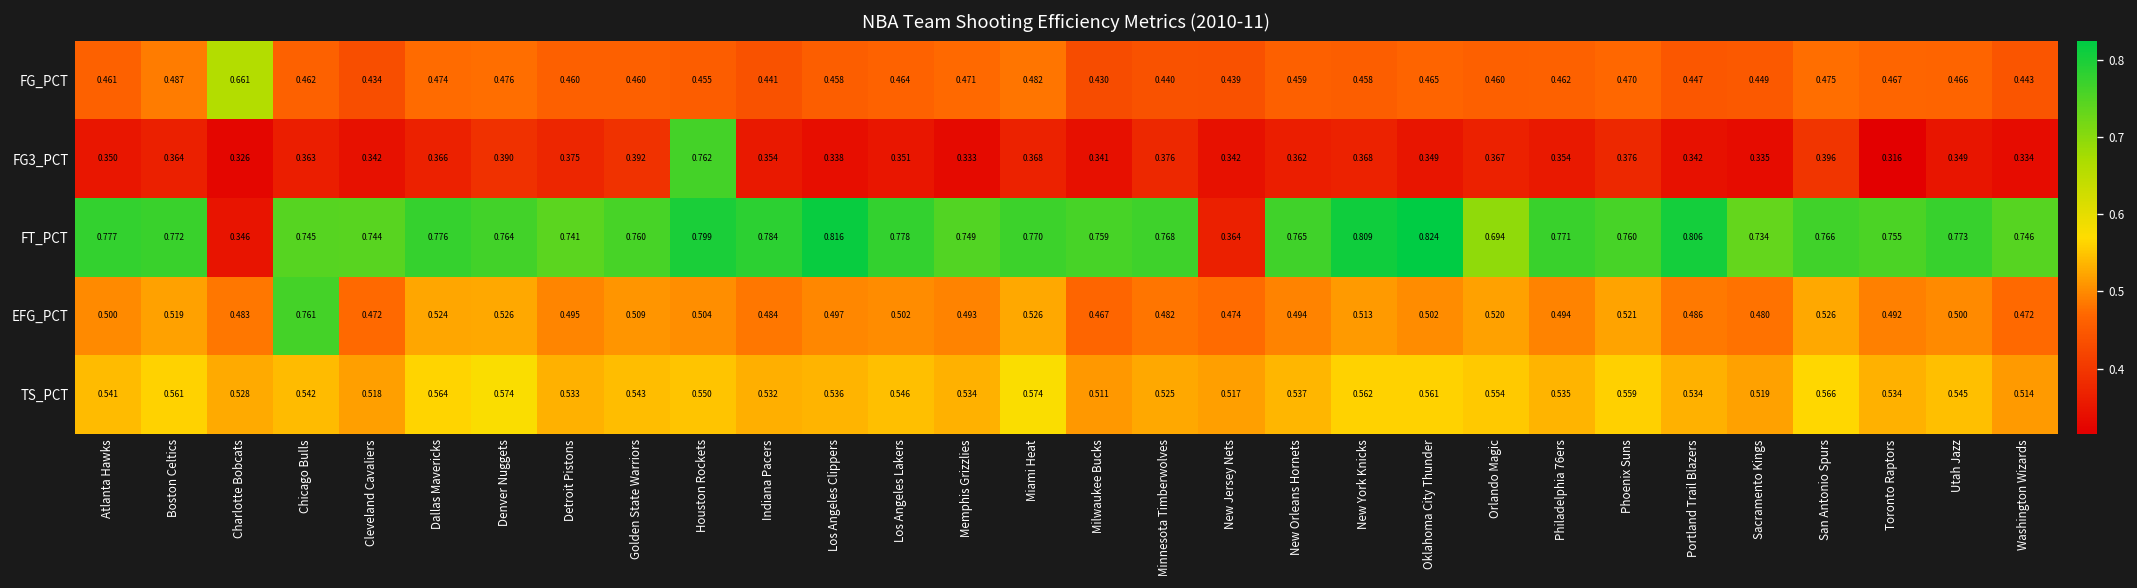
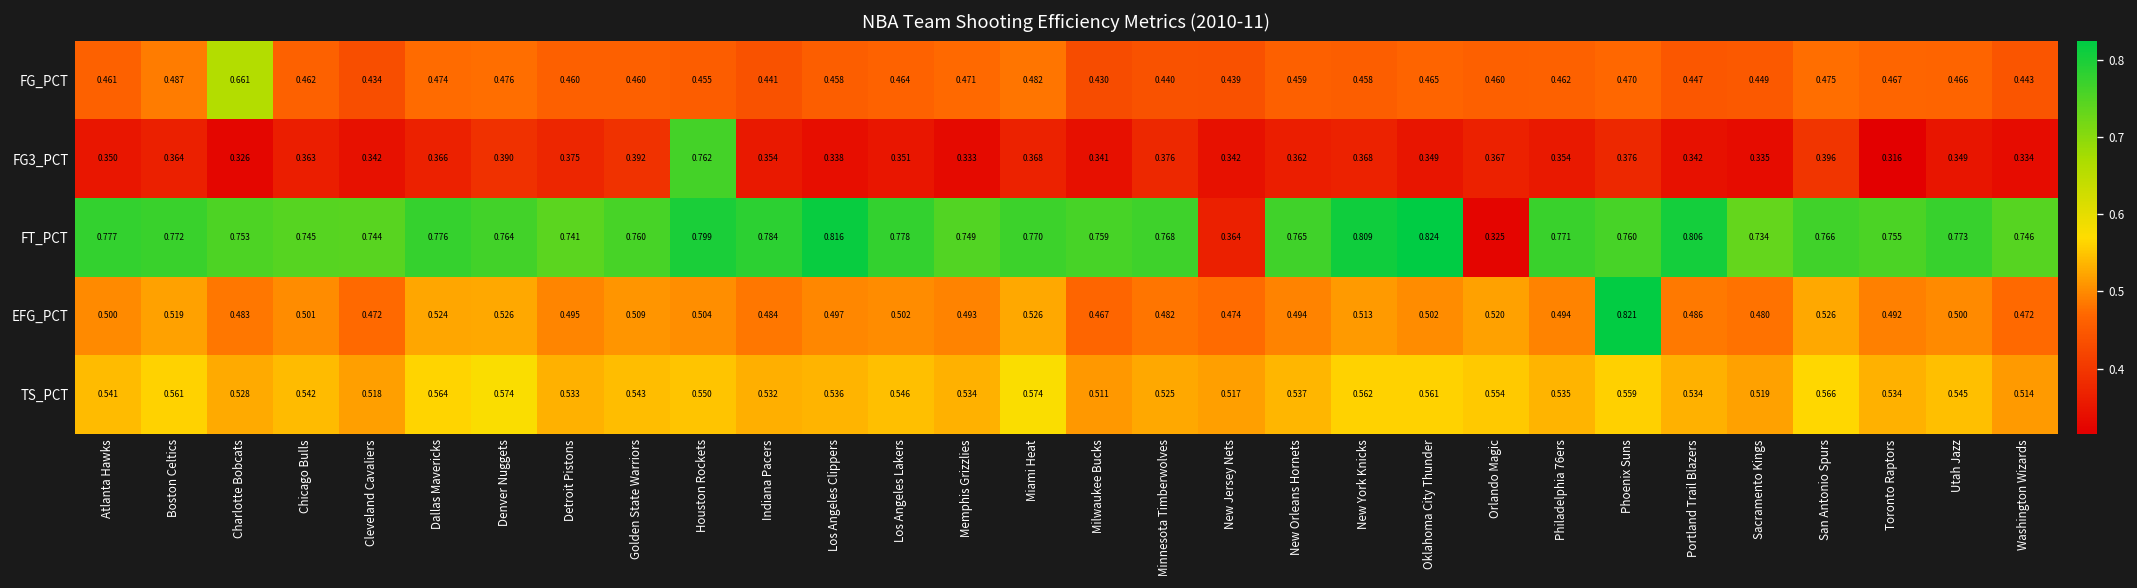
FT_PCT, Charlotte Bobcats: 0.346 -> 0.753
FT_PCT, Orlando Magic: 0.694 -> 0.325
EFG_PCT, Chicago Bulls: 0.761 -> 0.501
EFG_PCT, Phoenix Suns: 0.521 -> 0.821
